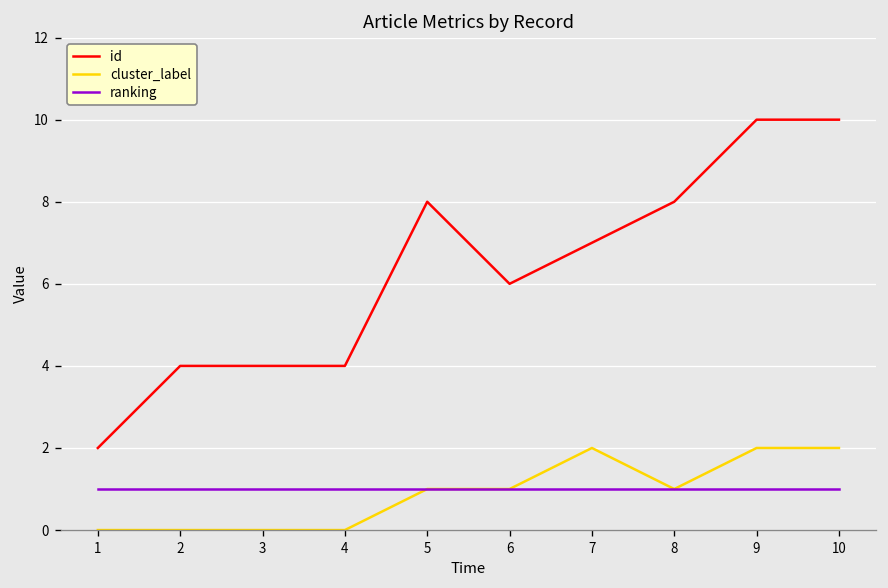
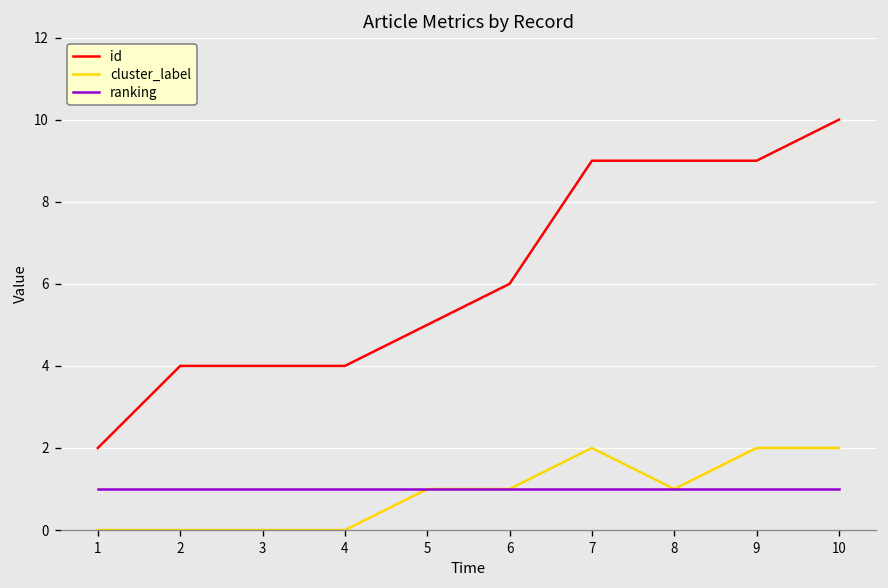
id, 5: 8 -> 5
id, 7: 7 -> 9
id, 8: 8 -> 9
id, 9: 10 -> 9
